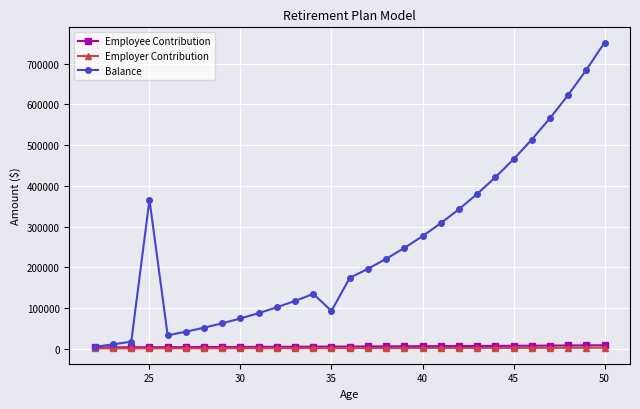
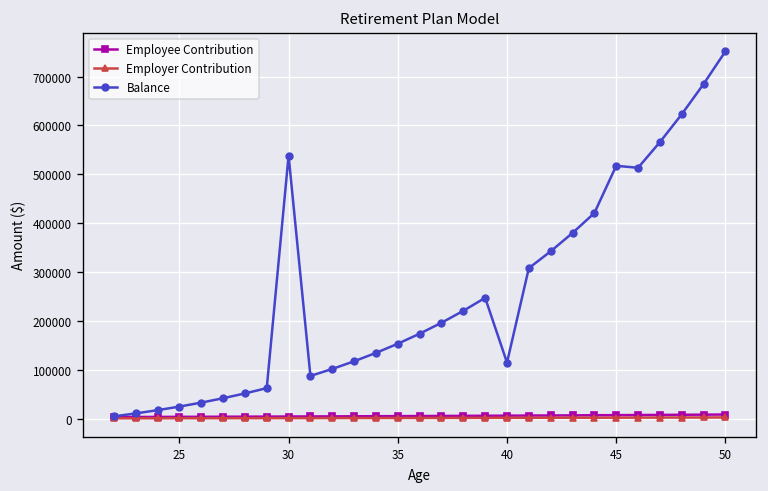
Balance, 25: 370000 -> 30000
Balance, 30: 70000 -> 540000
Balance, 35: 90000 -> 150000
Balance, 40: 280000 -> 120000
Balance, 45: 470000 -> 520000
